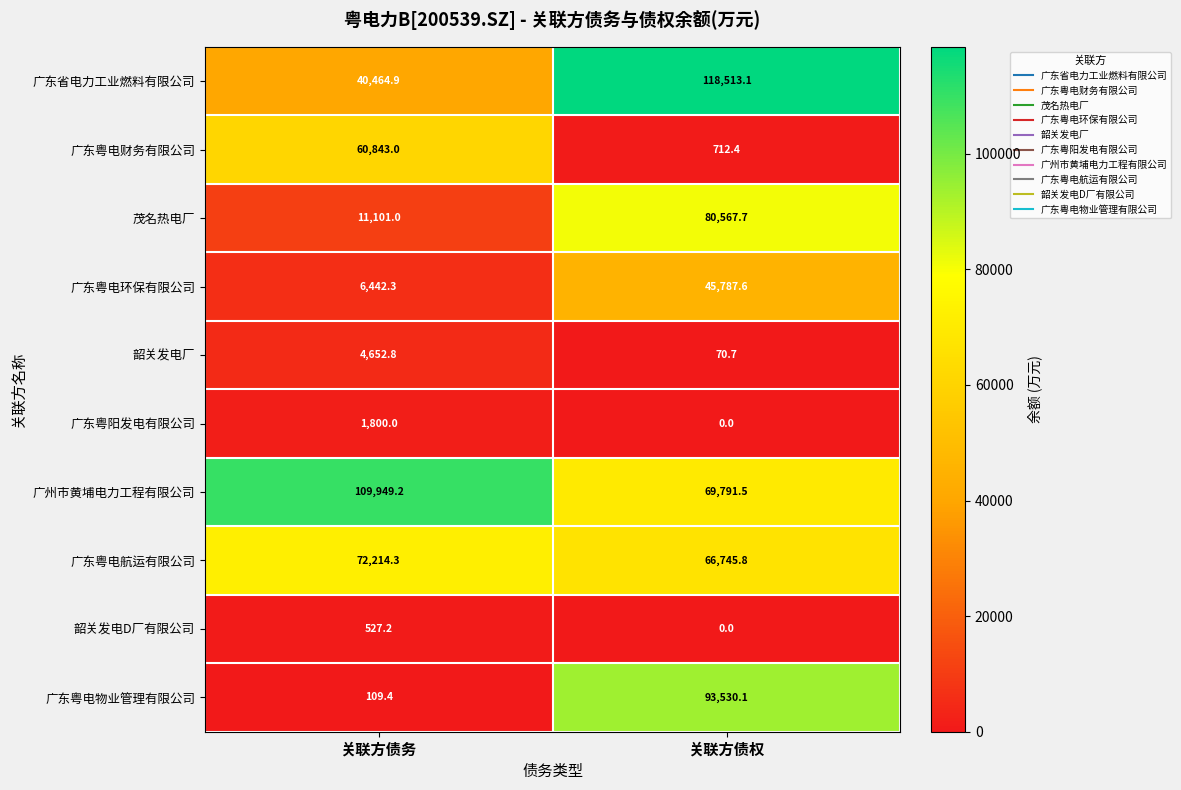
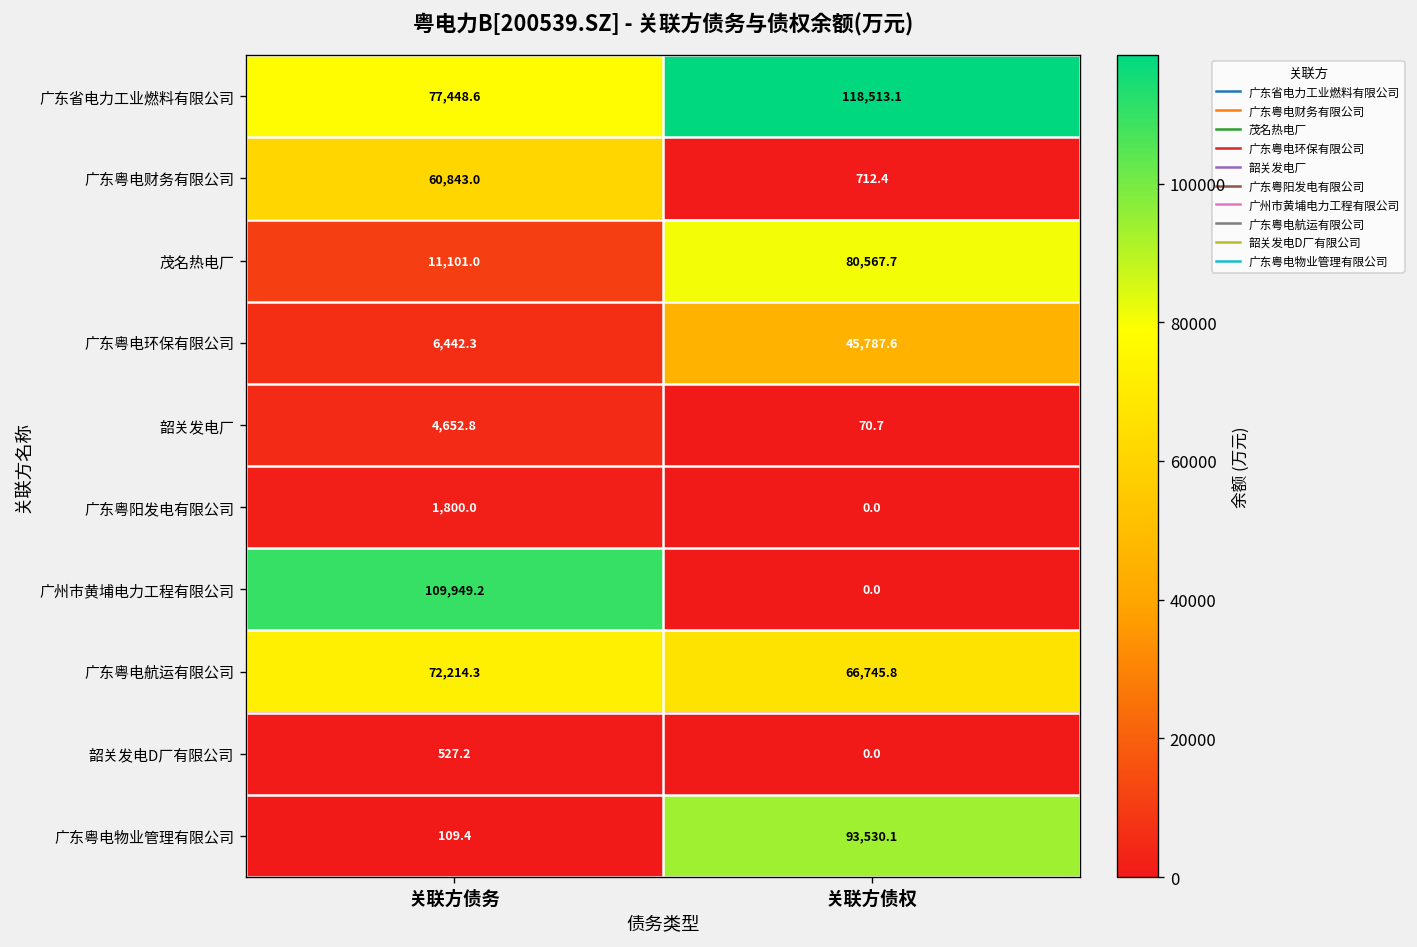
广东省电力工业燃料有限公司, 关联方债务: 40,464.9 -> 77,448.6
广州市黄埔电力工程有限公司, 关联方债权: 69,791.5 -> 0.0
